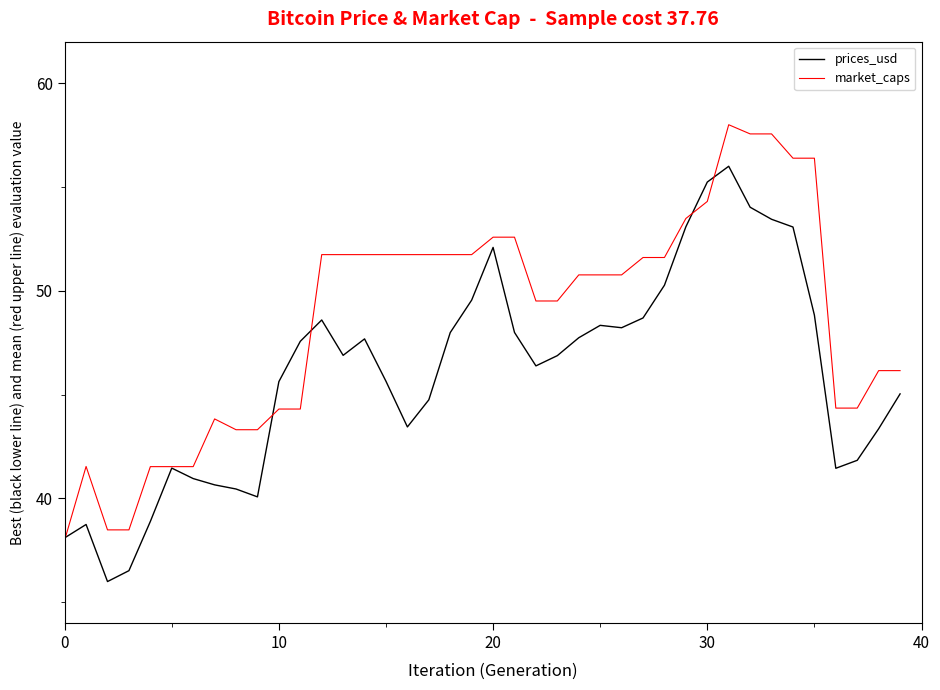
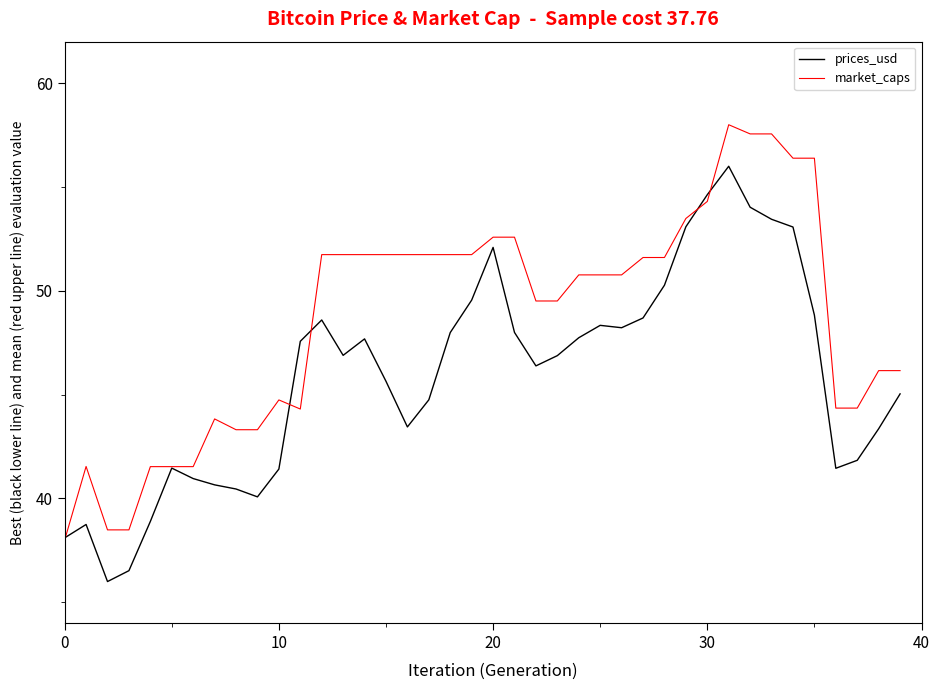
prices_usd, 10: 45.6 -> 41.4
market_caps, 10: 44.3 -> 44.7
prices_usd, 30: 55.2 -> 54.6
